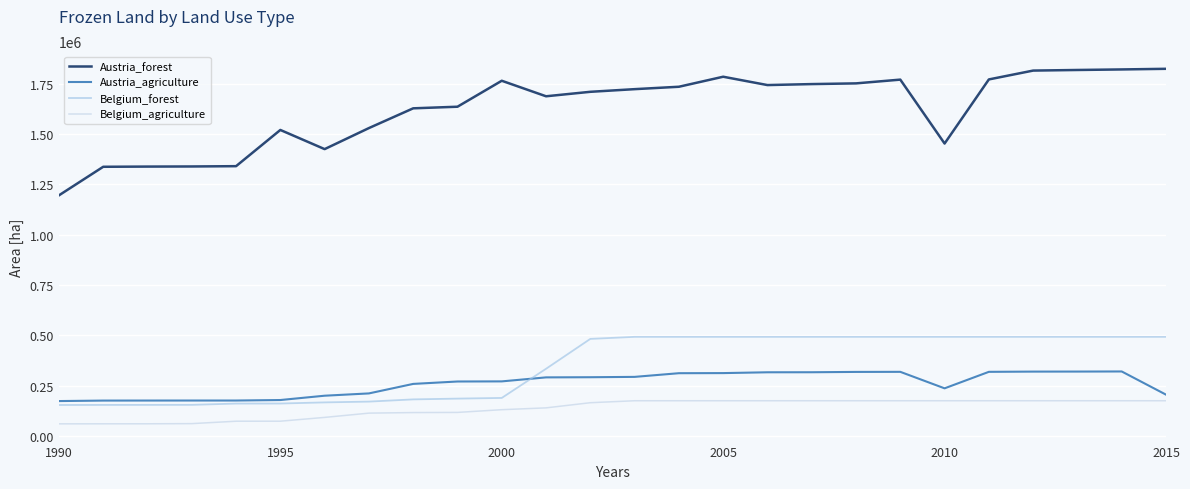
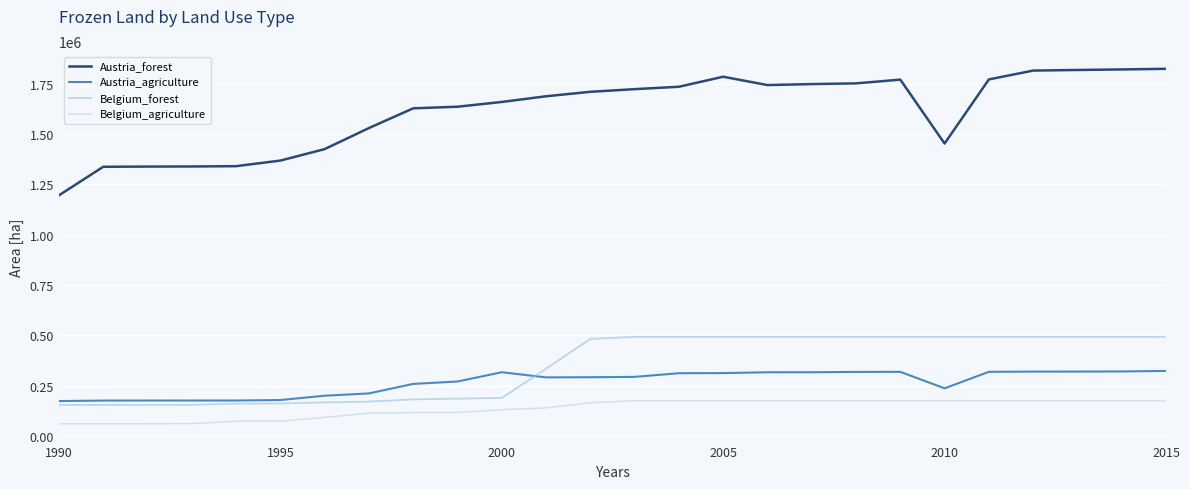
Austria_forest, 1995: 1520000 -> 1370000
Austria_forest, 2000: 1760000 -> 1660000
Austria_agriculture, 2000: 270000 -> 320000
Austria_agriculture, 2015: 200000 -> 320000
